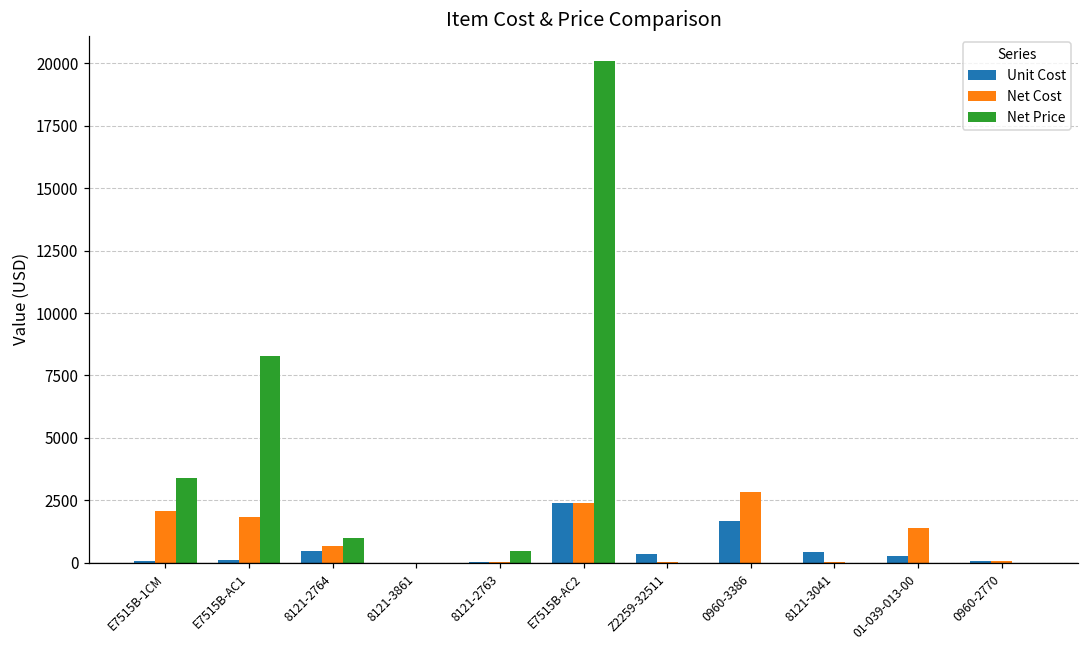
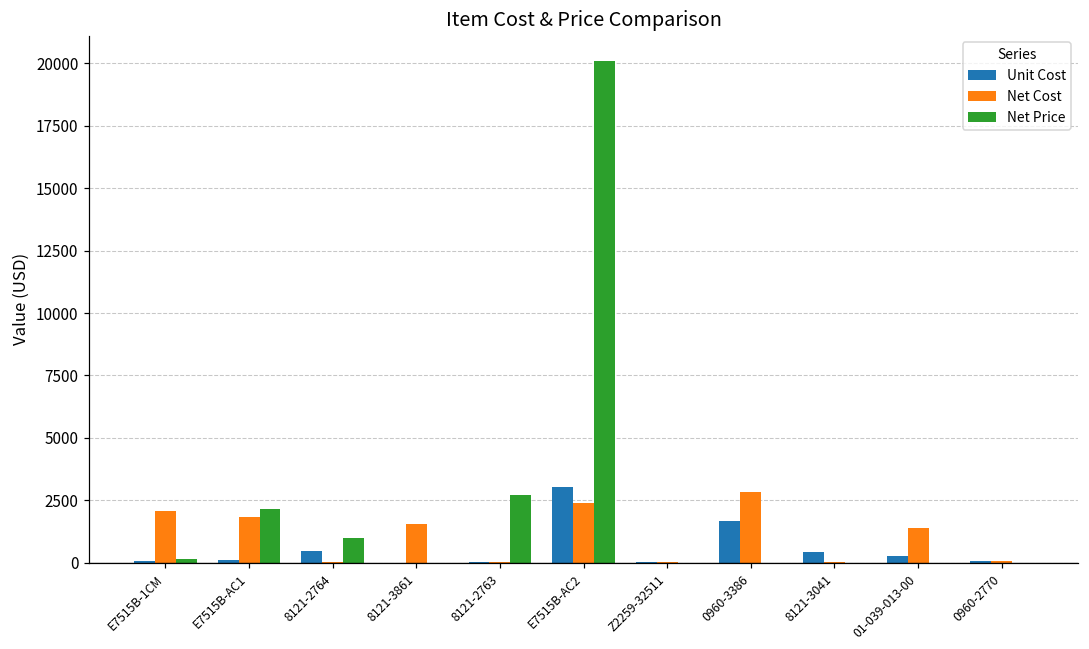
Net Price, E7515B-1CM: 3400 -> 100
Net Price, E7515B-AC1: 8300 -> 2100
Net Cost, 8121-2764: 700 -> 0
Net Cost, 8121-3861: 0 -> 1500
Net Price, 8121-2763: 500 -> 2700
Unit Cost, E7515B-AC2: 2400 -> 3000
Unit Cost, Z2259-32511: 400 -> 0
